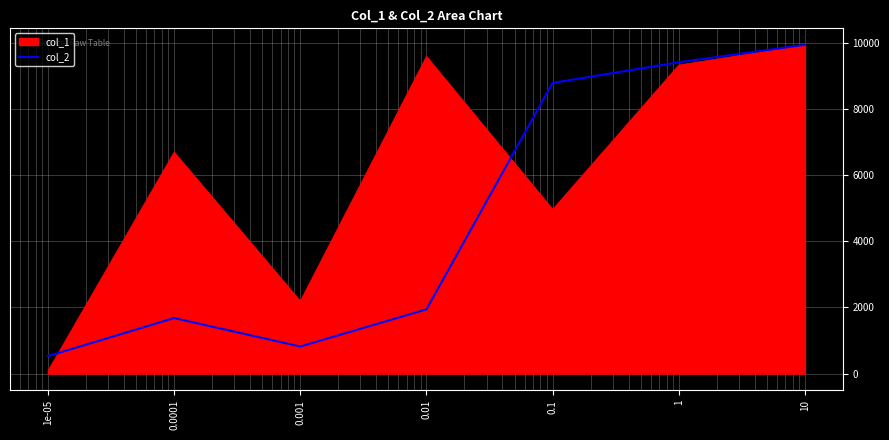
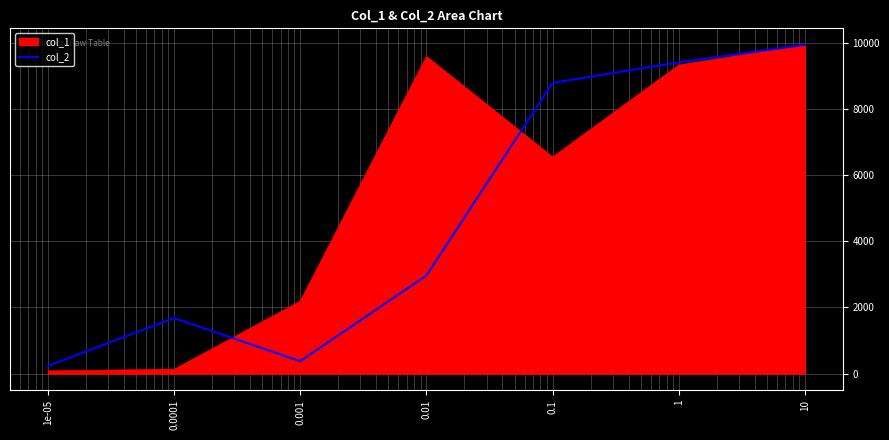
col_2, 1e-05: 500 -> 200
col_1, 0.0001: 6700 -> 100
col_2, 0.001: 800 -> 400
col_2, 0.01: 1900 -> 3000
col_1, 0.1: 5000 -> 6500
